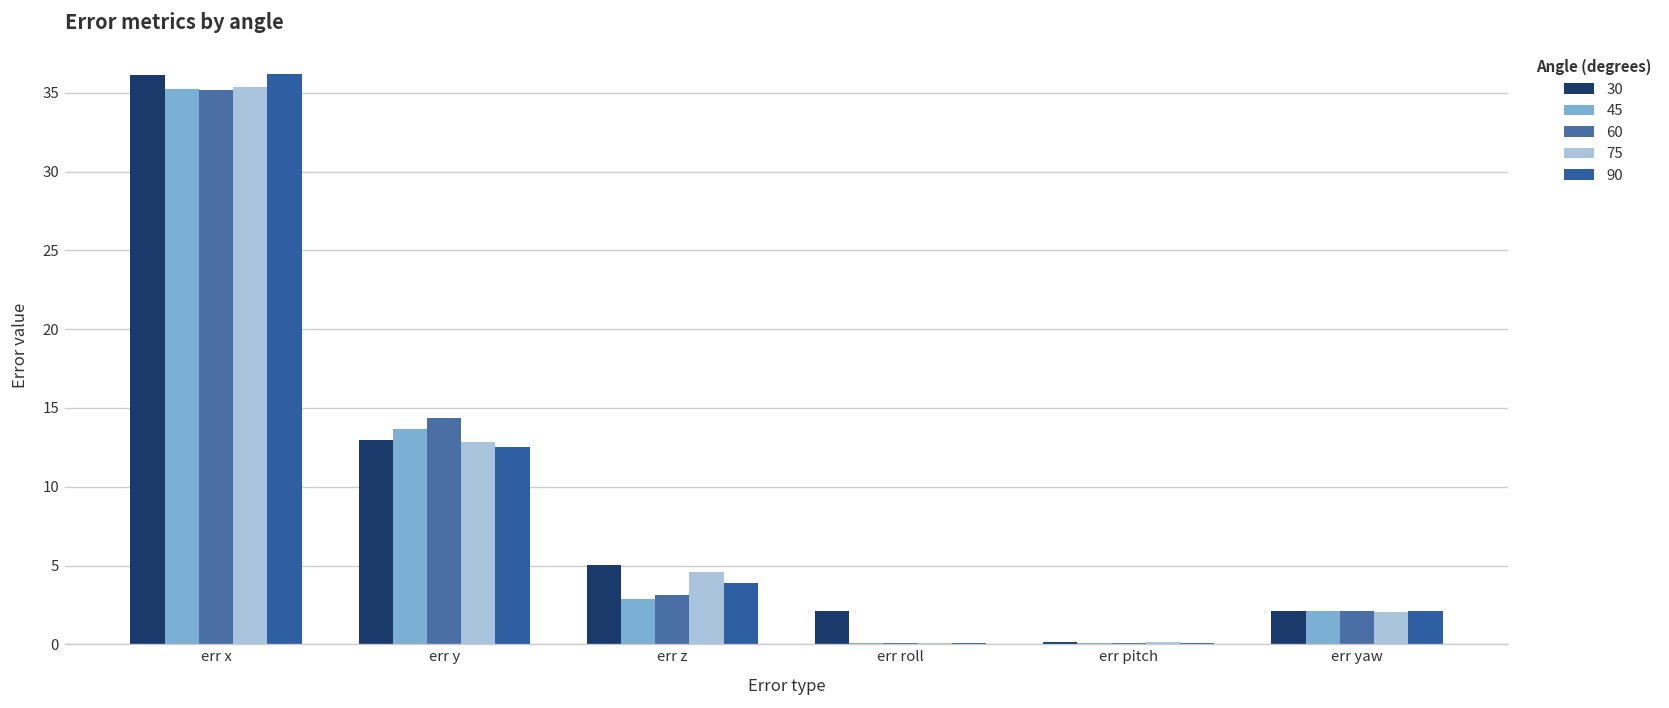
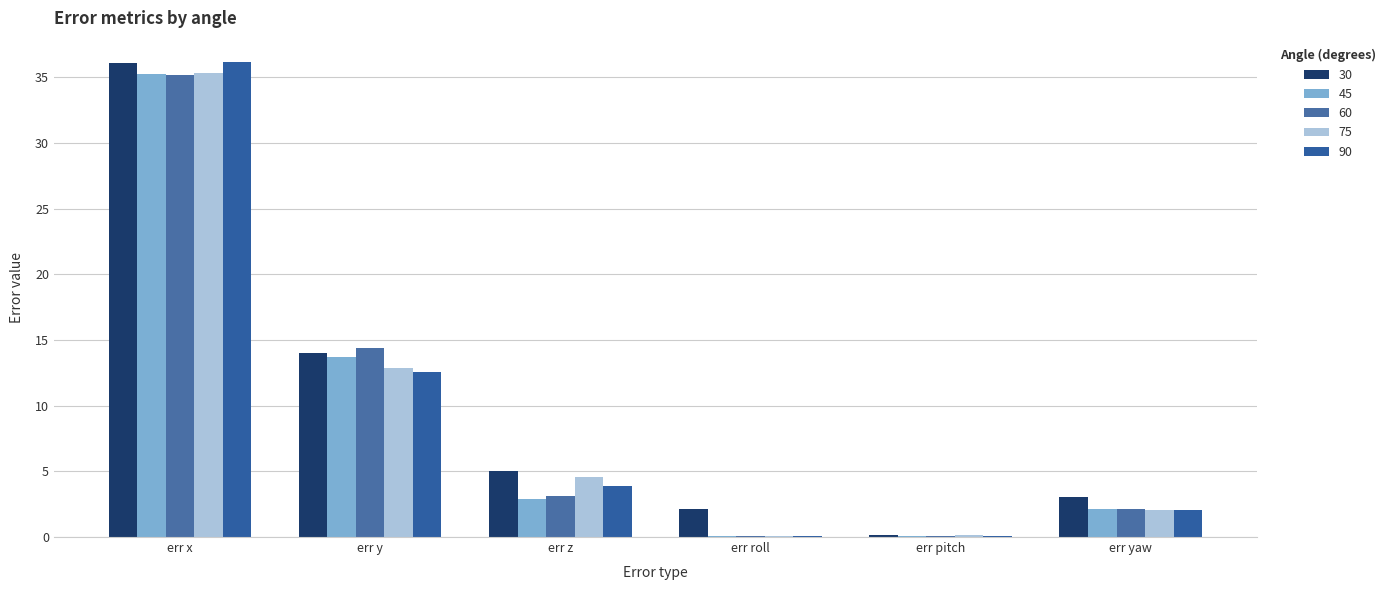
30, err y: 13.0 -> 14.0
30, err yaw: 2.1 -> 3.0
